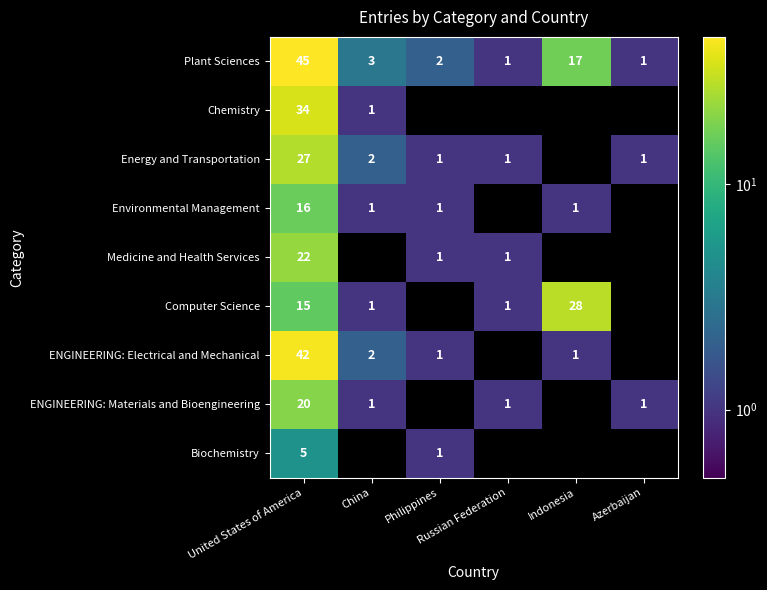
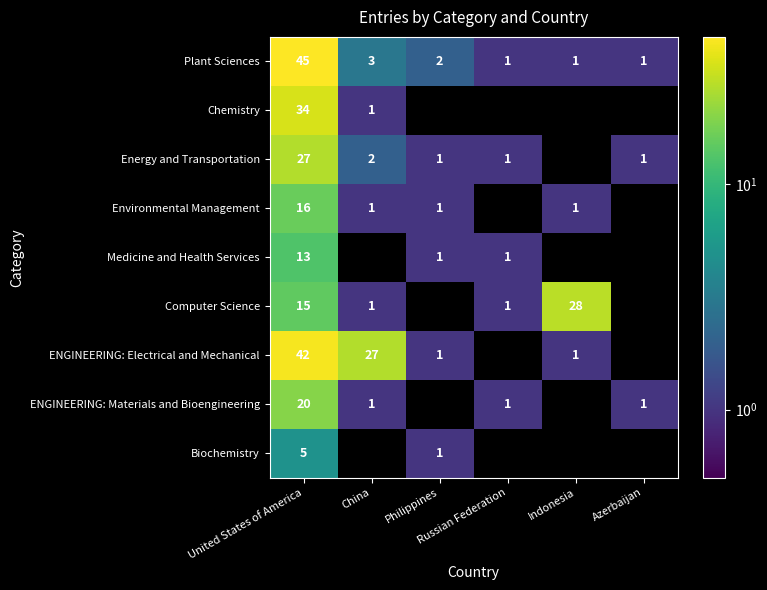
Plant Sciences, Indonesia: 17 -> 1
Medicine and Health Services, United States of America: 22 -> 13
ENGINEERING: Electrical and Mechanical, China: 2 -> 27
